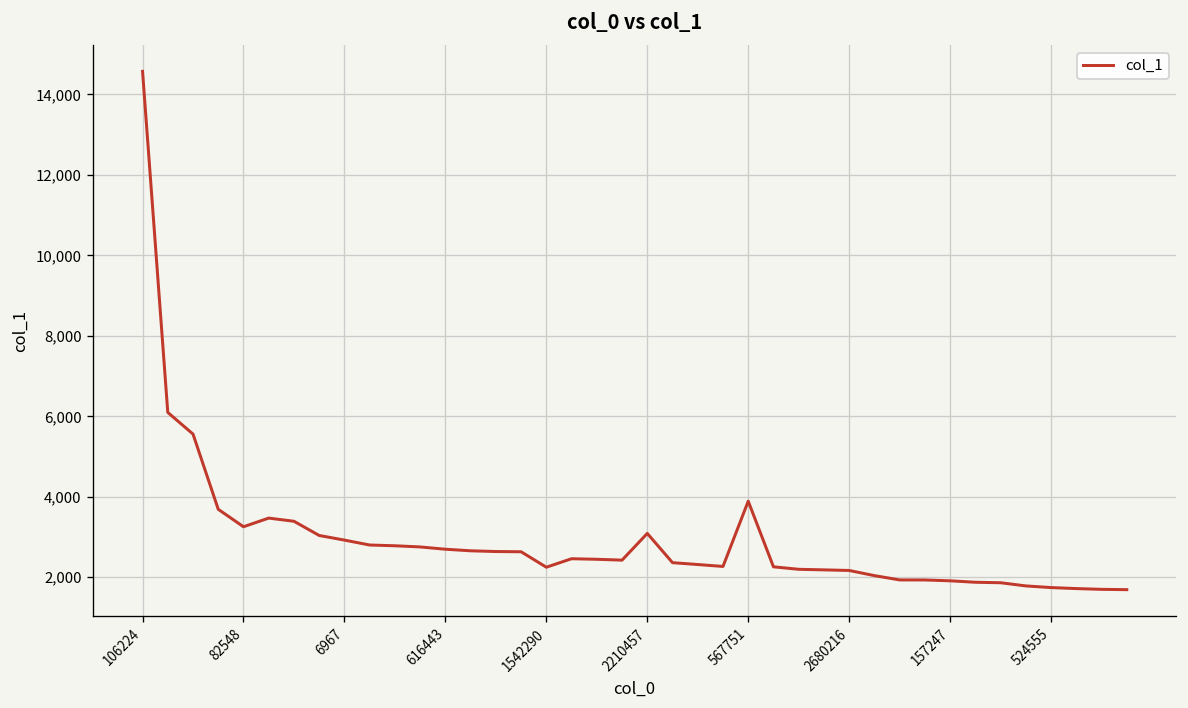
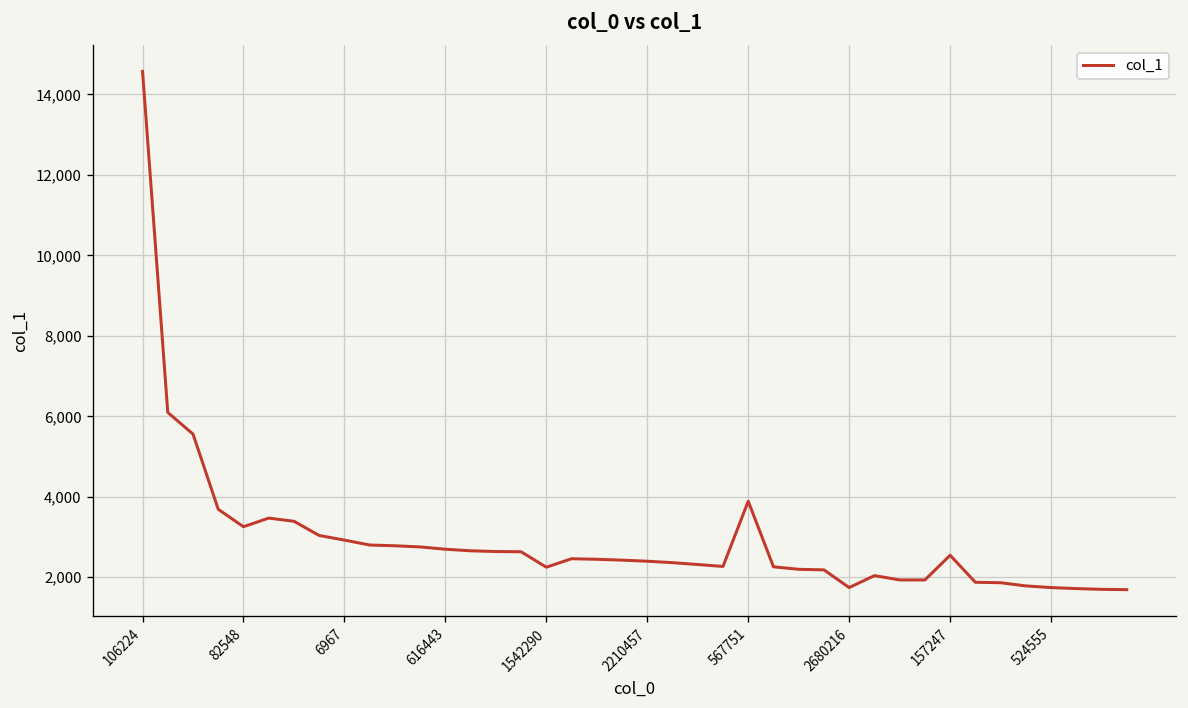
2210457: 3,100 -> 2,400
2680216: 2,200 -> 1,700
157247: 1,900 -> 2,500
